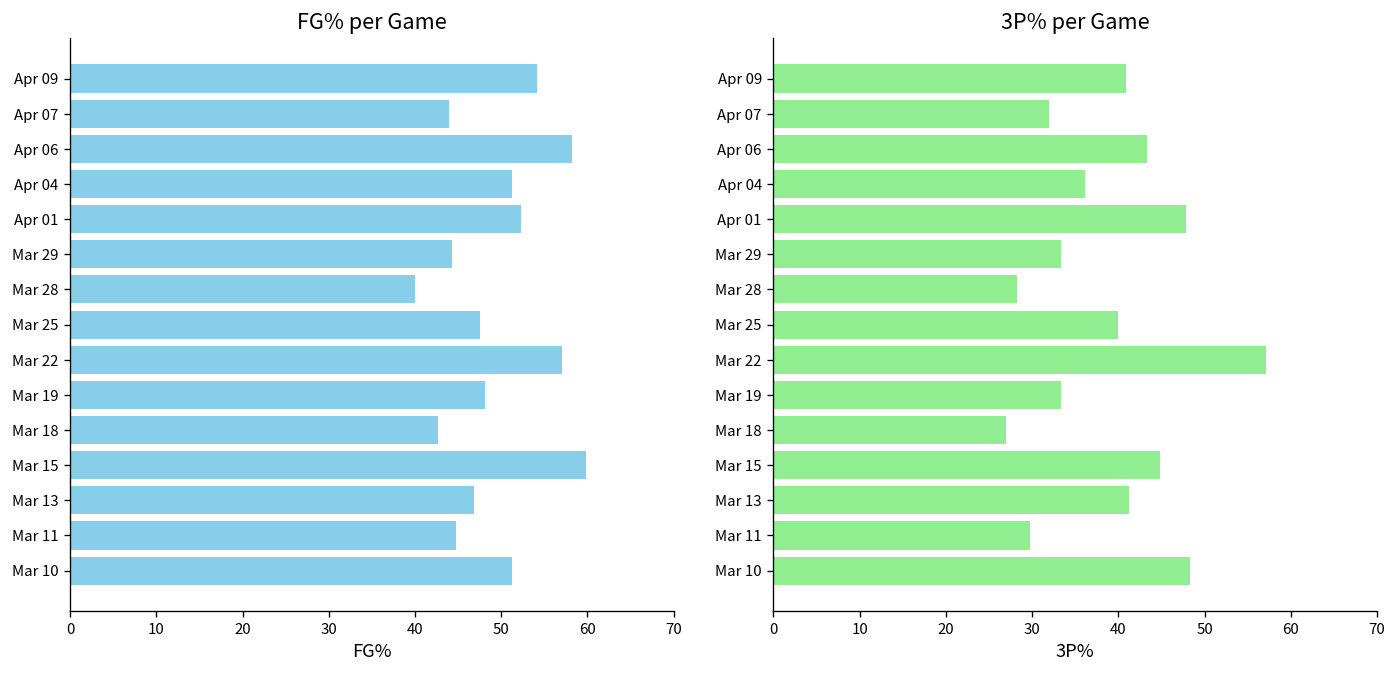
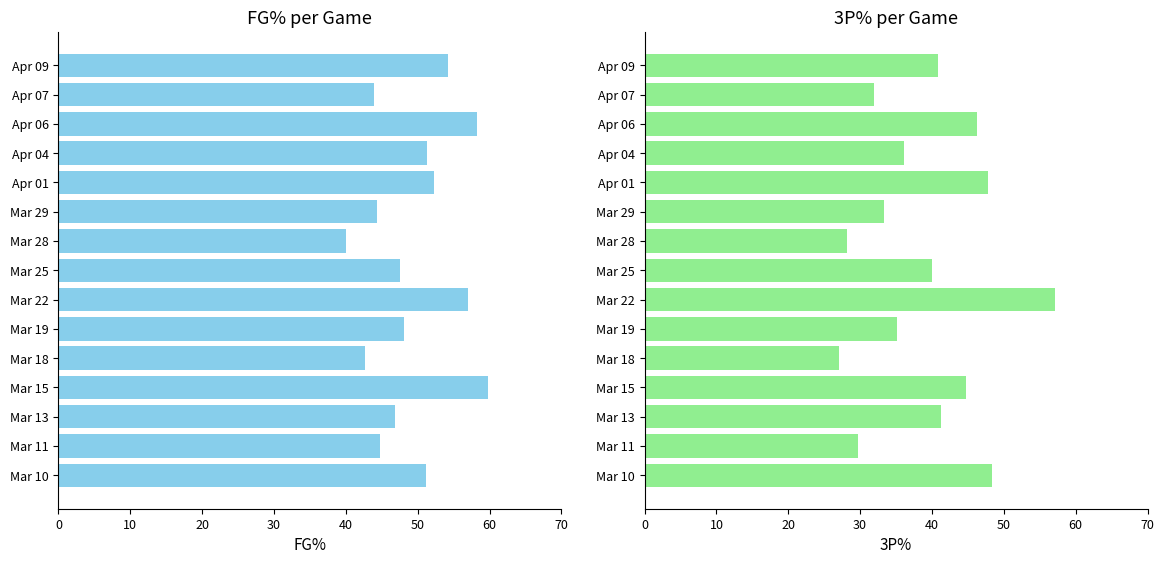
3P% per Game, Apr 06: 43 -> 46
3P% per Game, Mar 19: 33 -> 35
